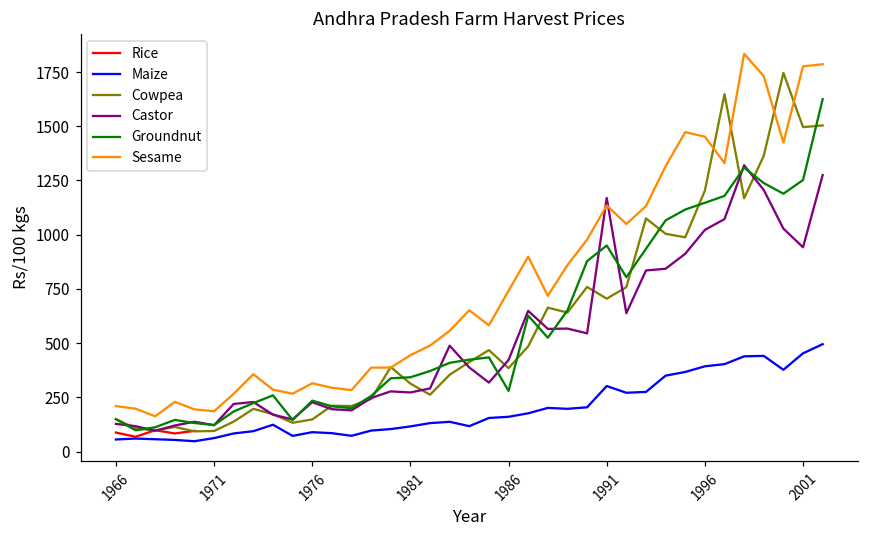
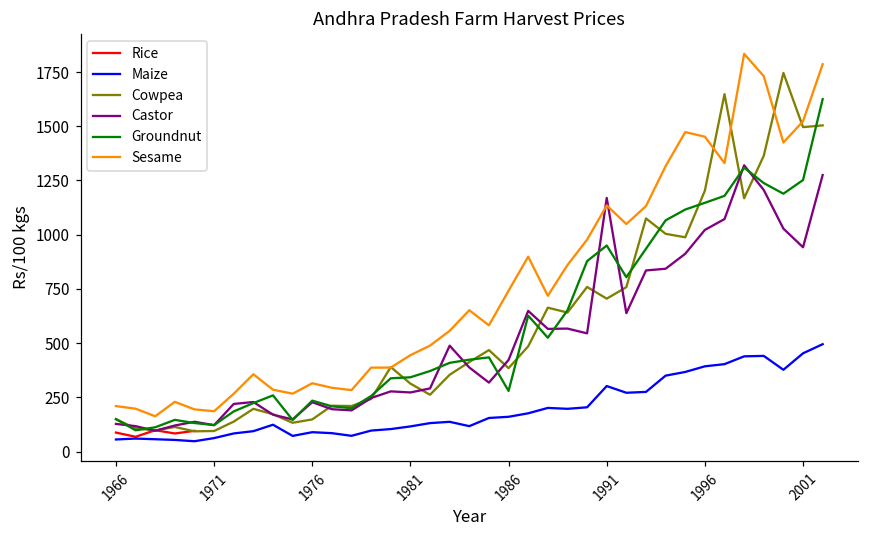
Sesame, 2001: 1780 -> 1520
